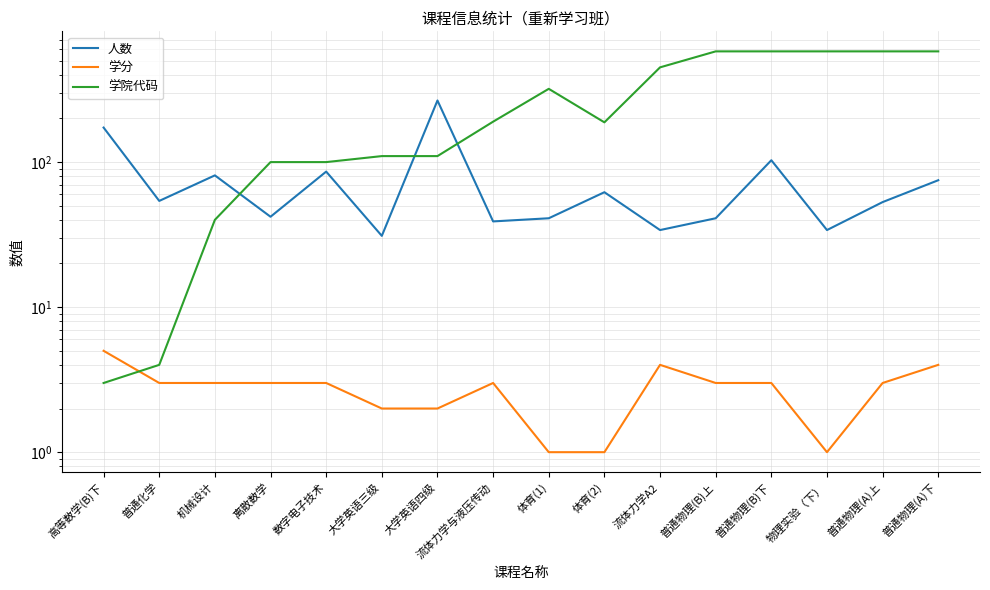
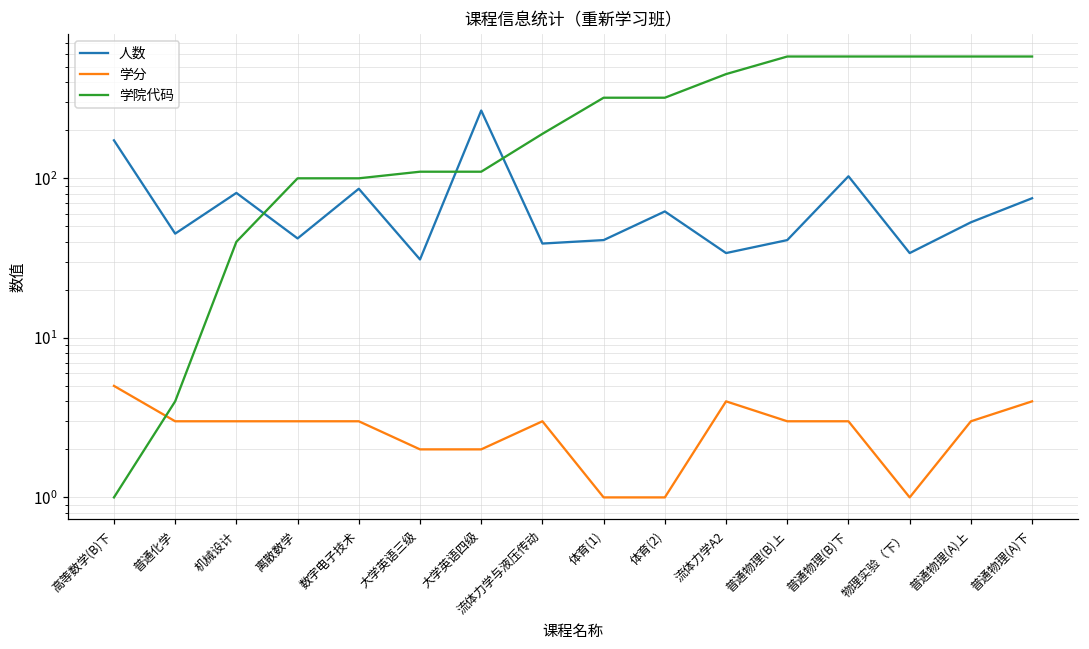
学院代码, 高等数学(B)下: 3 -> 1
人数, 普通化学: 54 -> 45
学院代码, 体育(2): 190 -> 320
